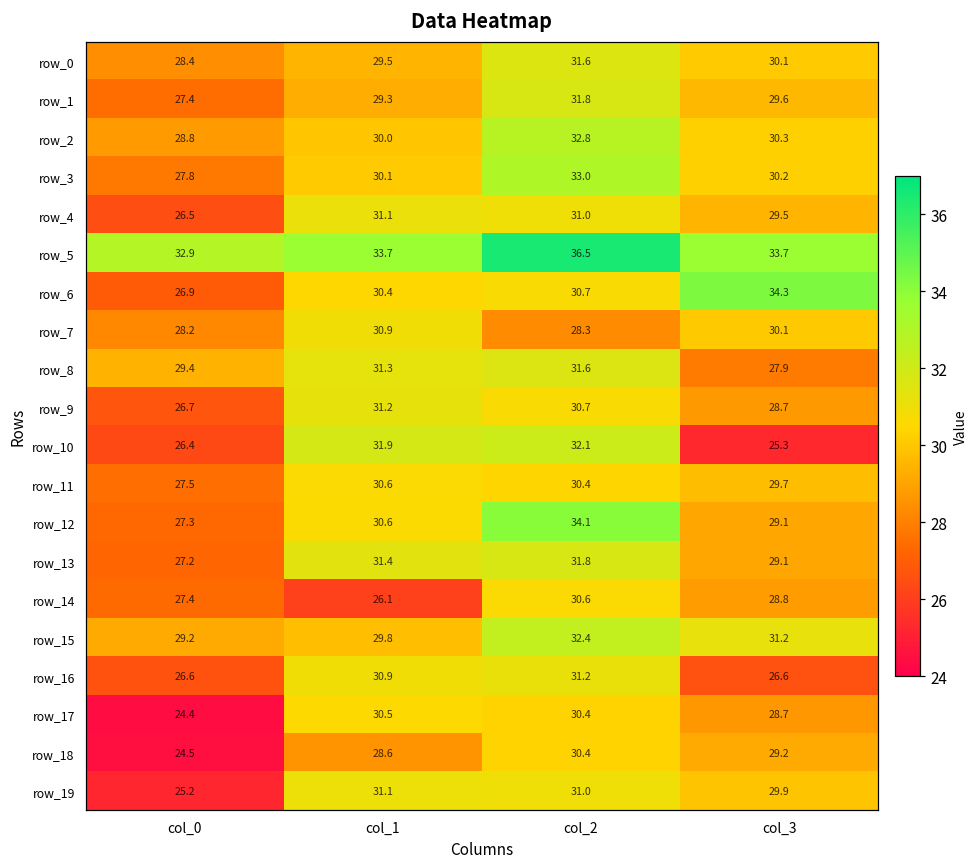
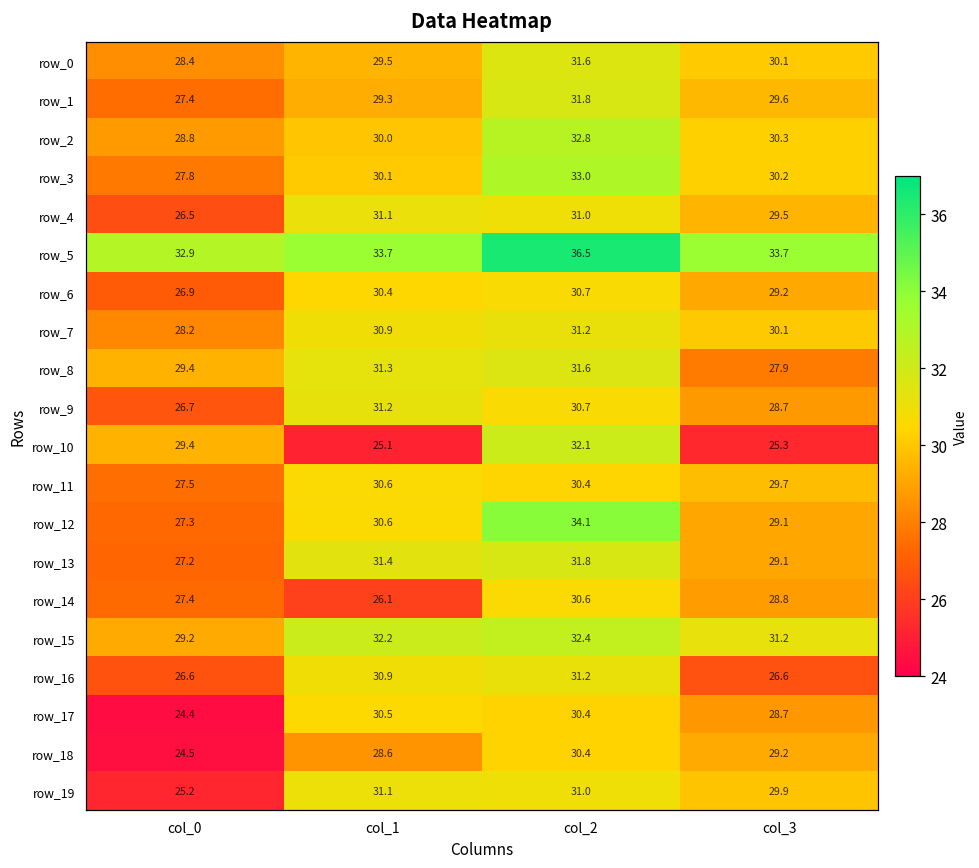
row_6, col_3: 34.3 -> 29.2
row_7, col_2: 28.3 -> 31.2
row_10, col_0: 26.4 -> 29.4
row_10, col_1: 31.9 -> 25.1
row_15, col_1: 29.8 -> 32.2
